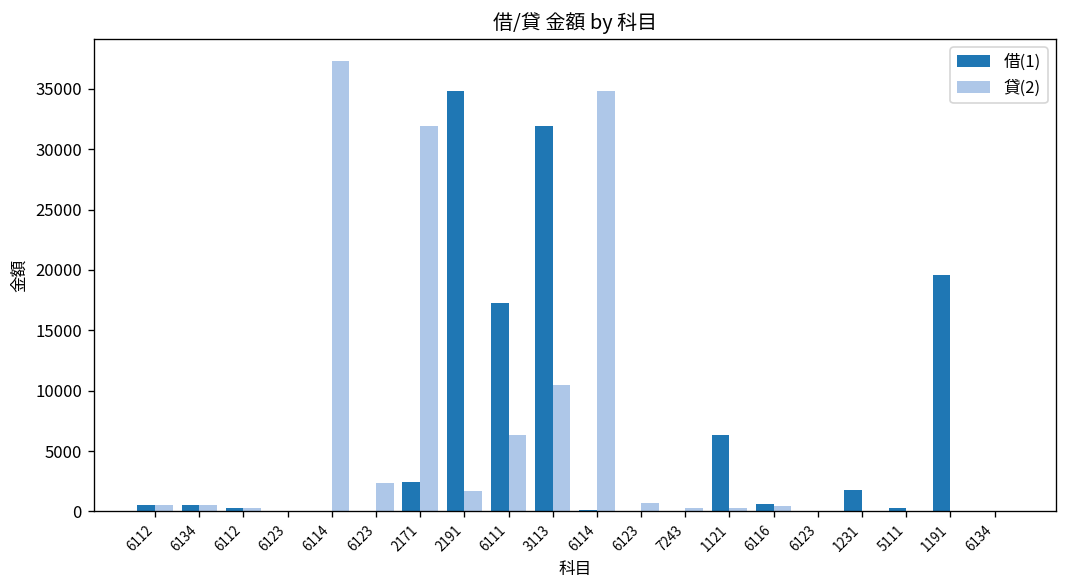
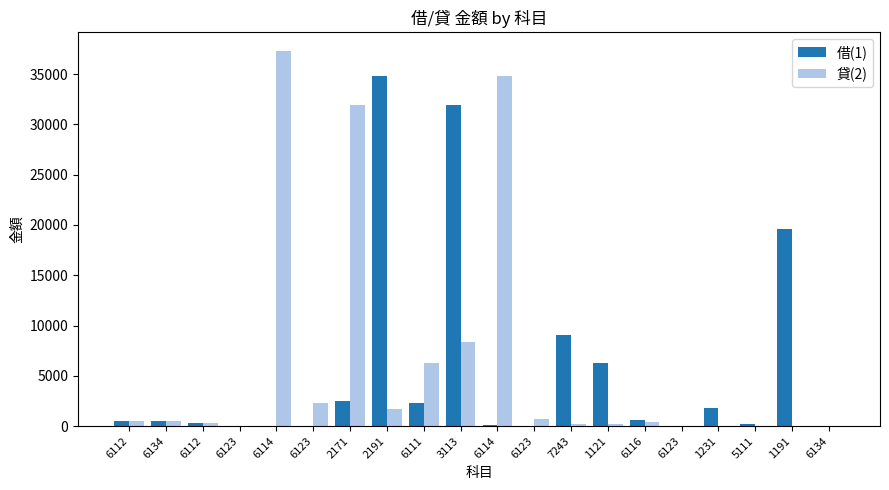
借(1), 6111: 17300 -> 2300
貸(2), 3113: 10500 -> 8400
借(1), 7243: 0 -> 9100
